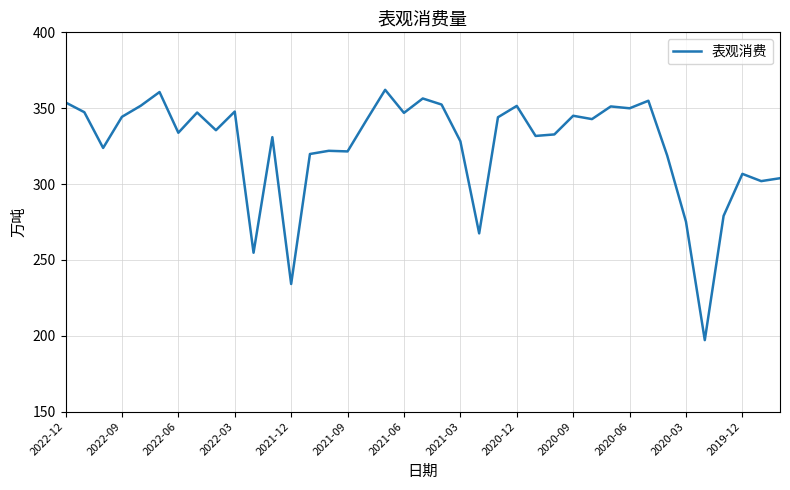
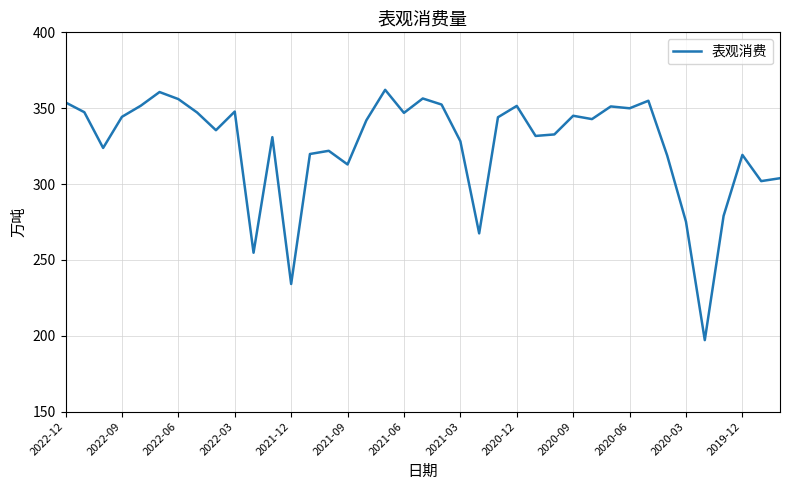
2022-06: 334 -> 356
2021-09: 322 -> 313
2019-12: 307 -> 319
